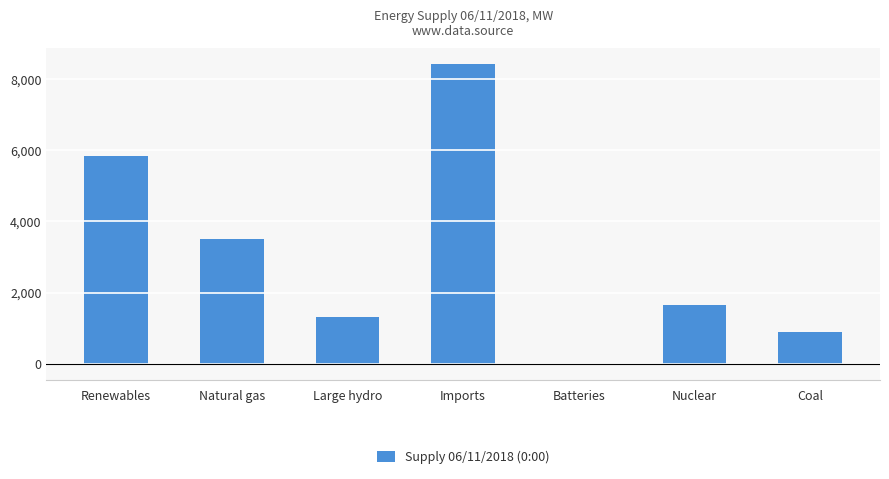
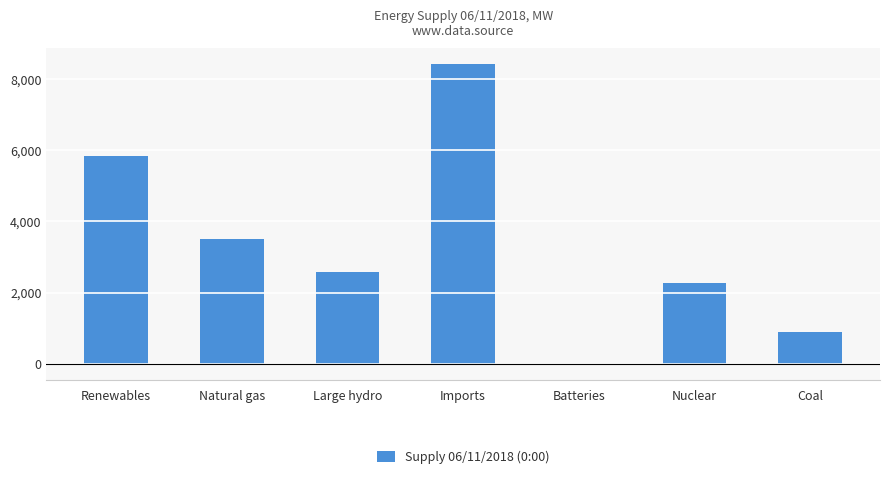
Large hydro: 1,300 -> 2,600
Nuclear: 1,700 -> 2,300
